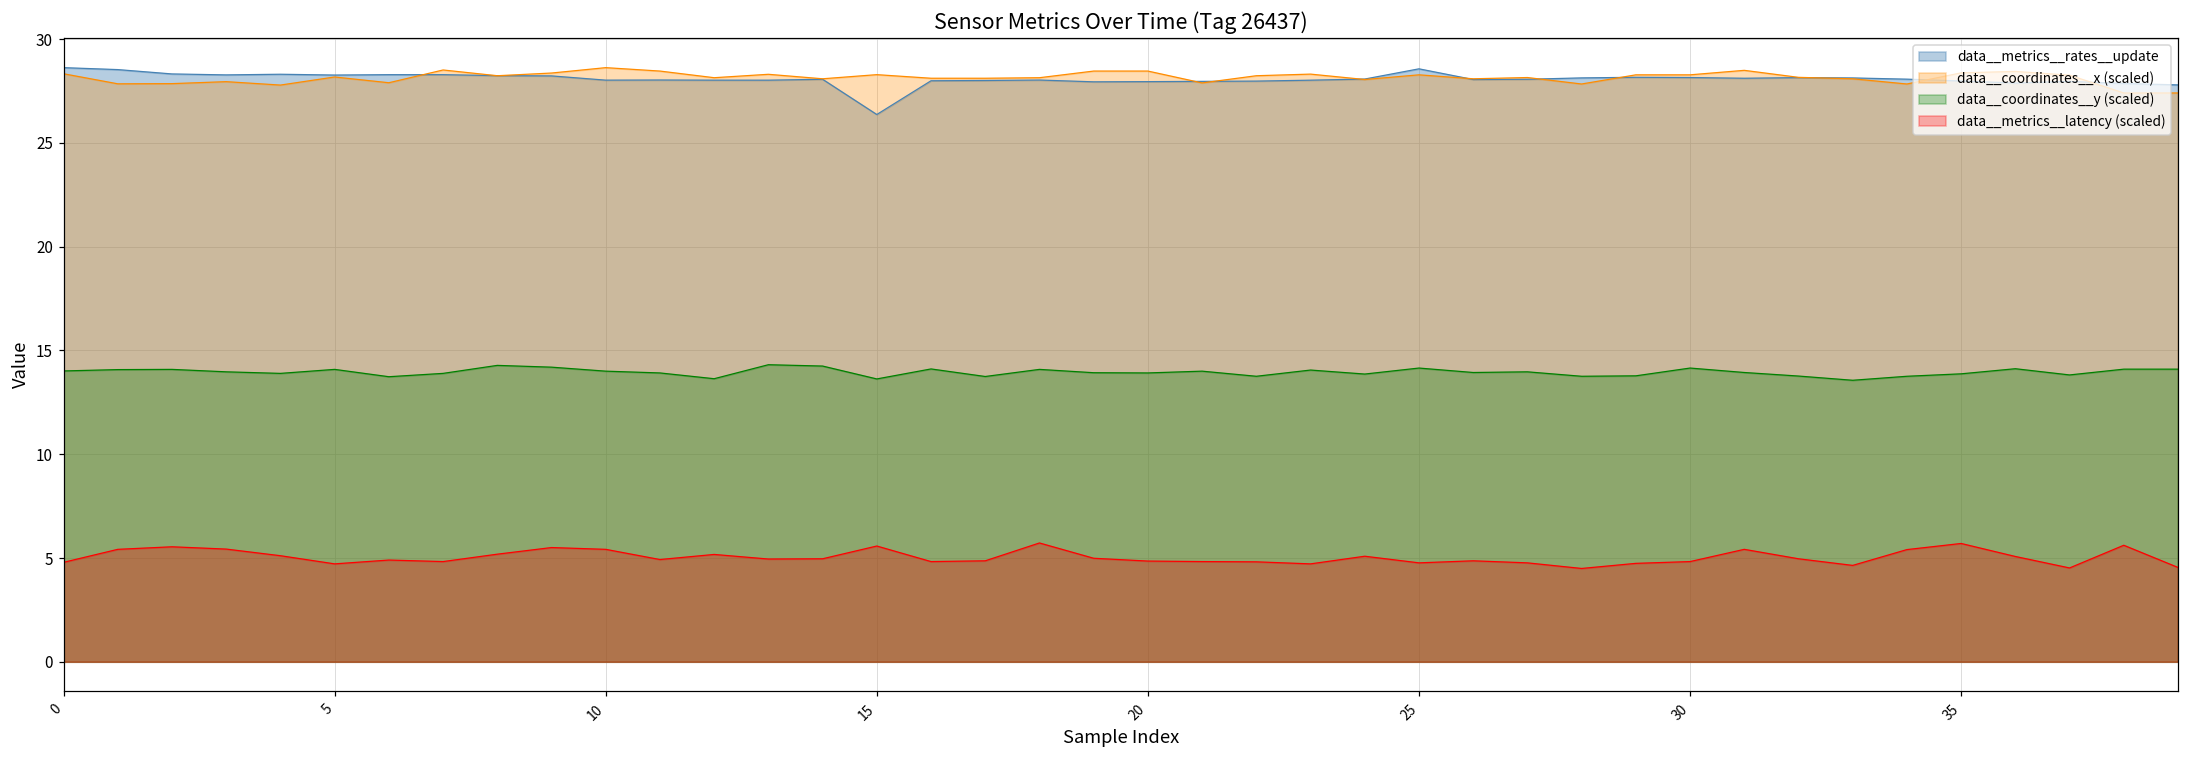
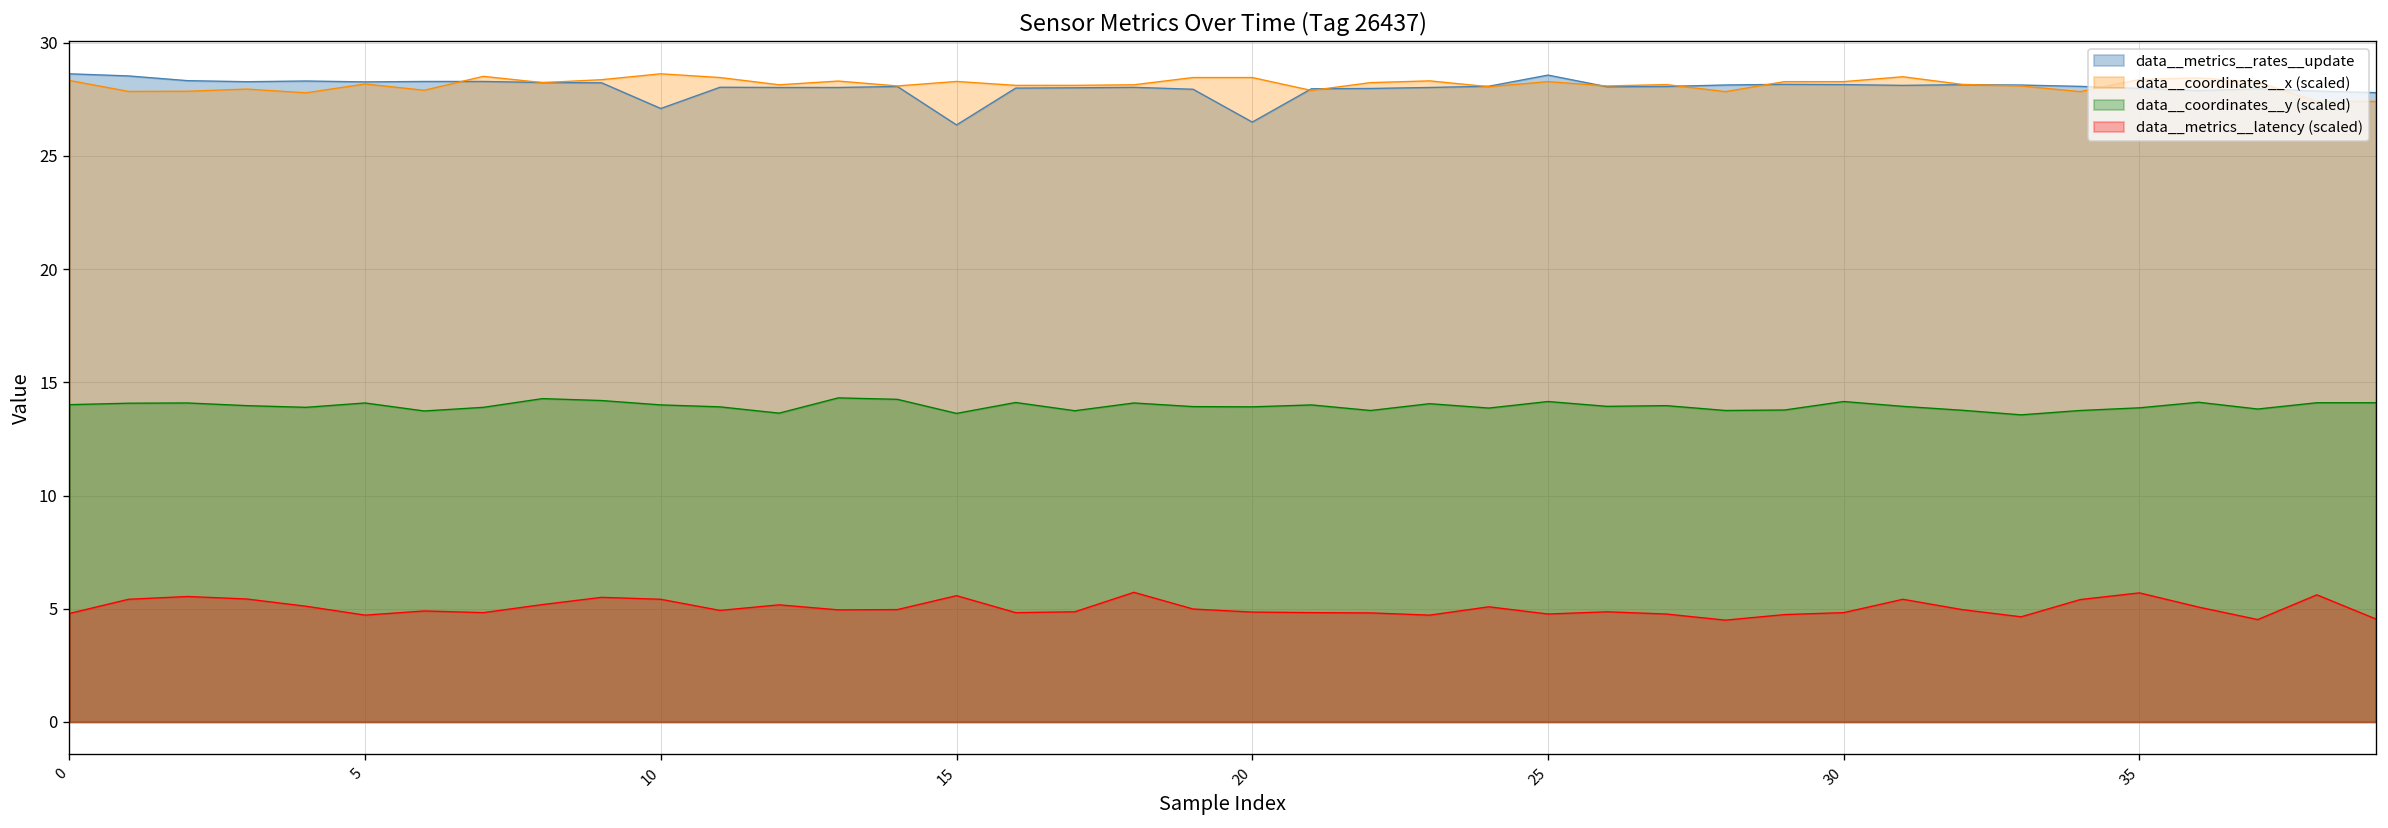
data__metrics__rates__update, 10: 28.0 -> 27.1
data__metrics__rates__update, 20: 28.0 -> 26.5
